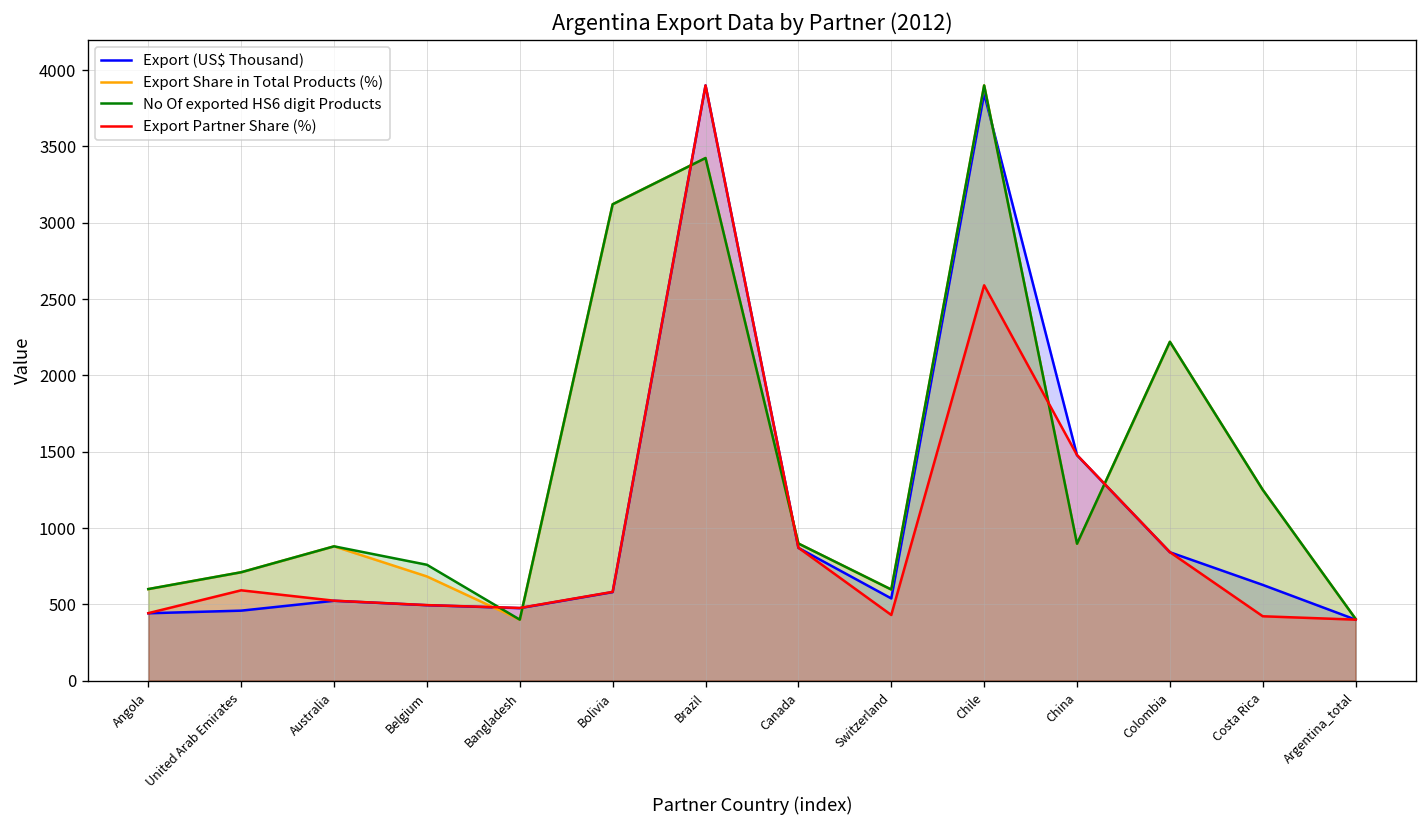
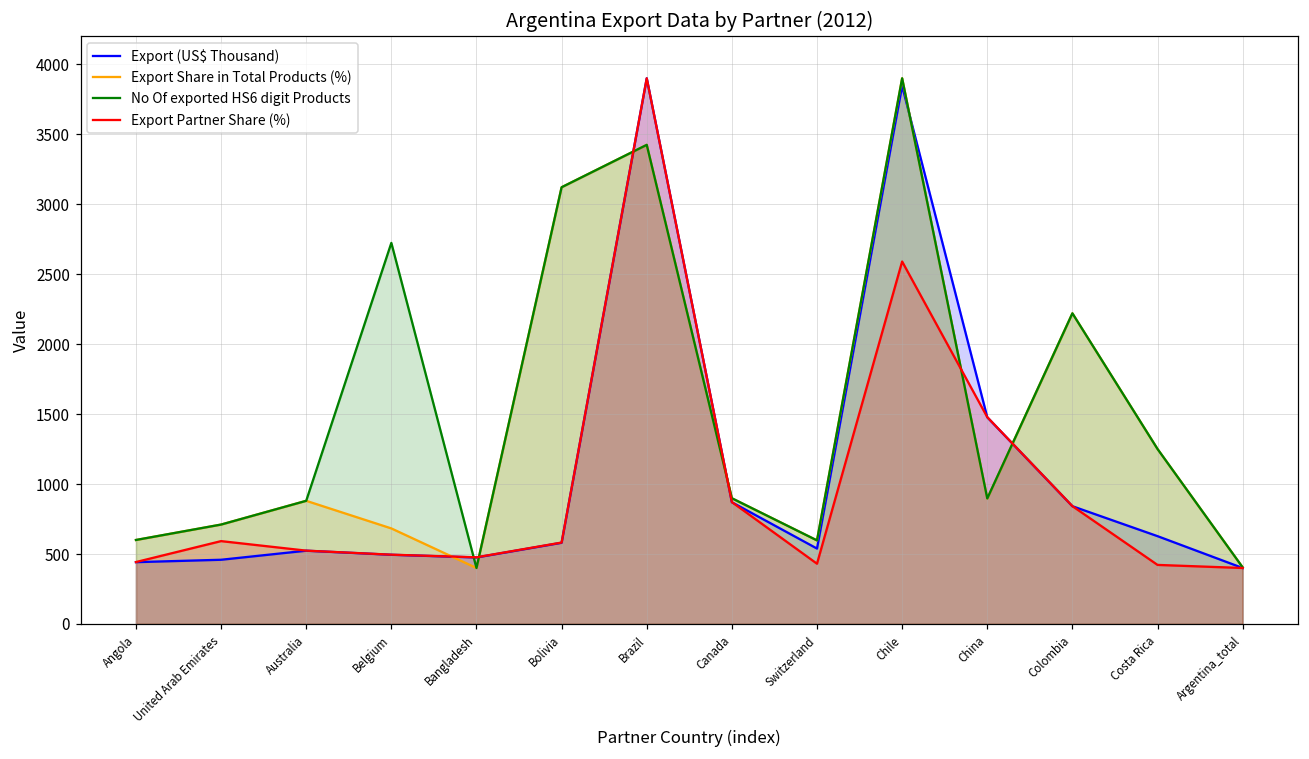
No Of exported HS6 digit Products, Belgium: 760 -> 2720
